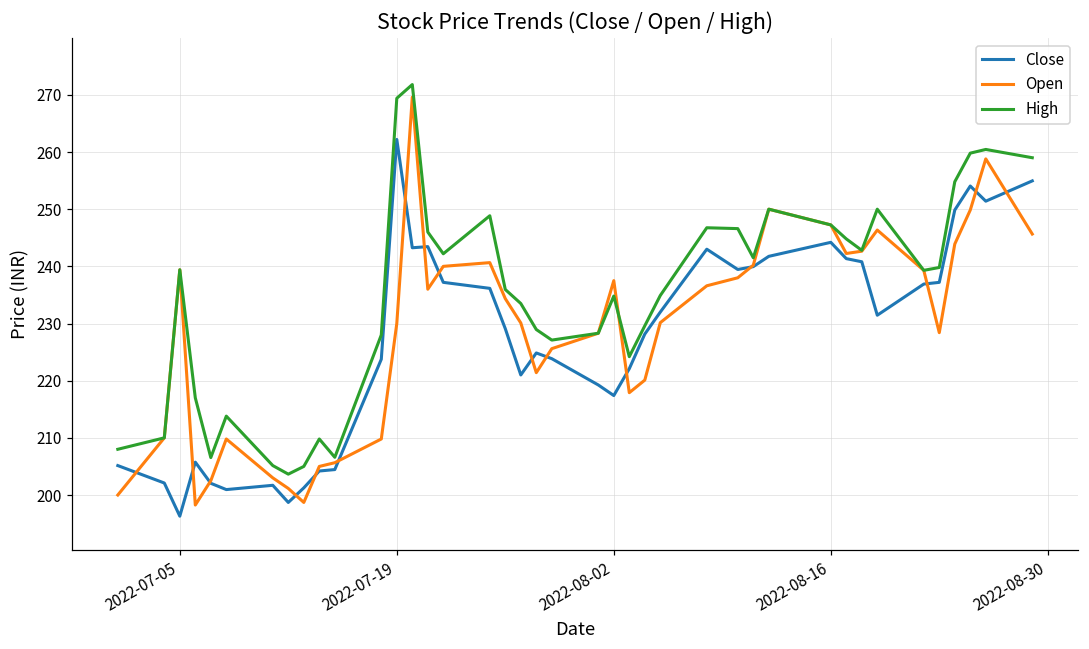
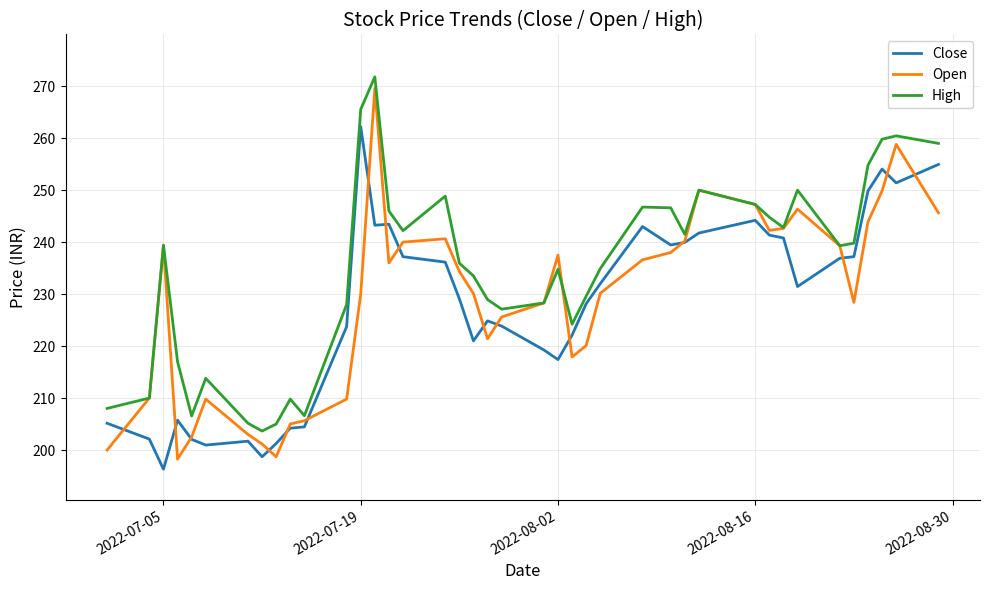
High, 2022-07-19: 269 -> 266
